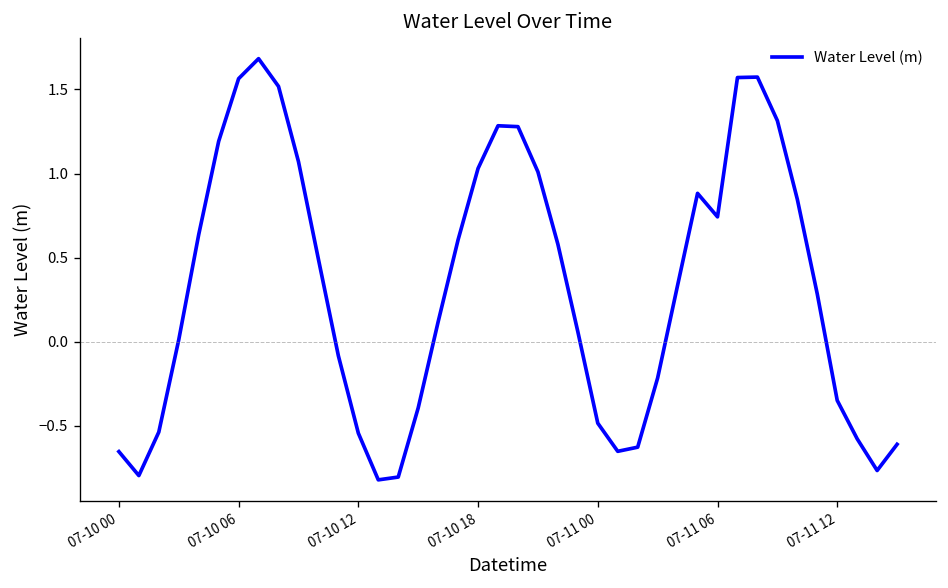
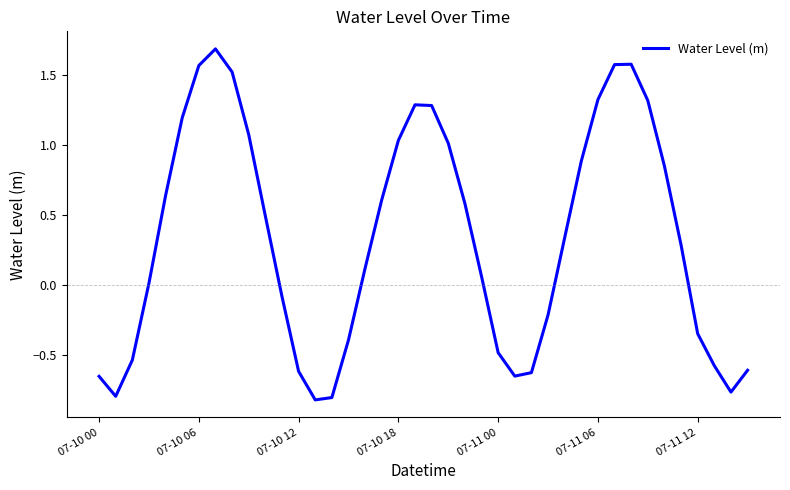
07-10 12: -0.54 -> -0.62
07-11 06: 0.74 -> 1.32
